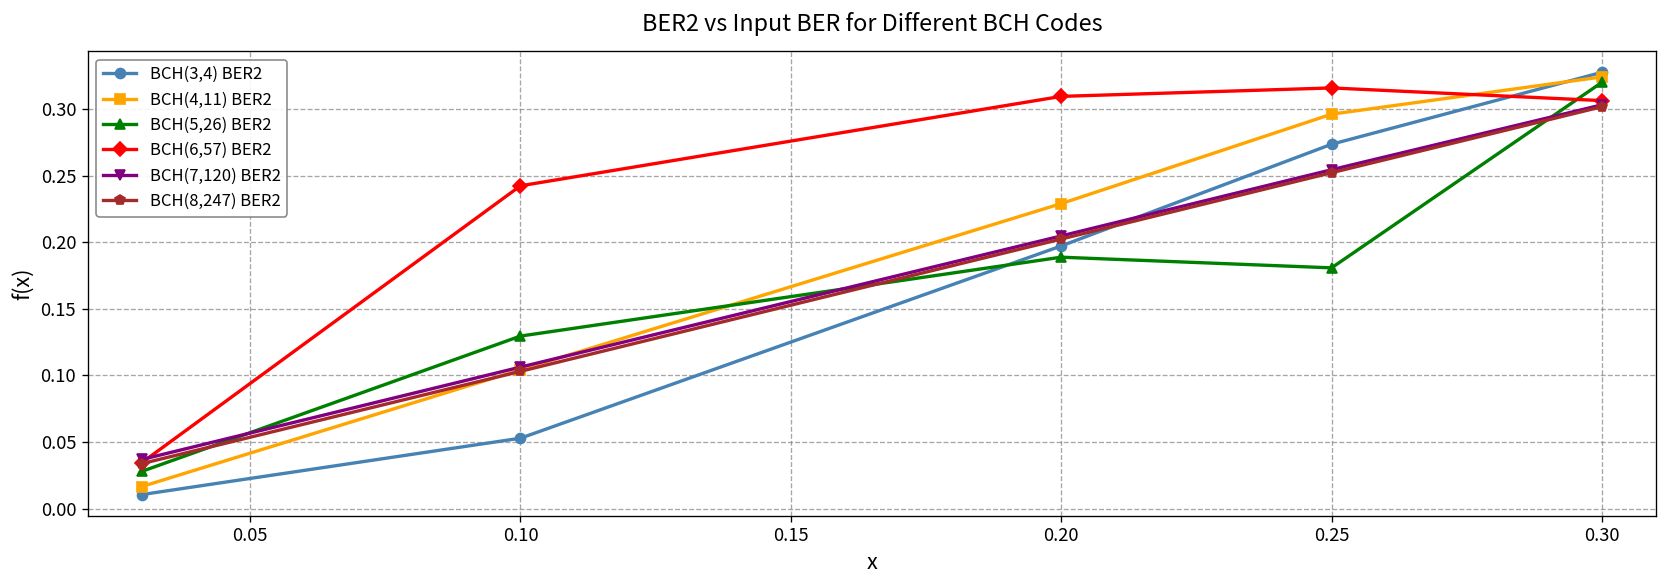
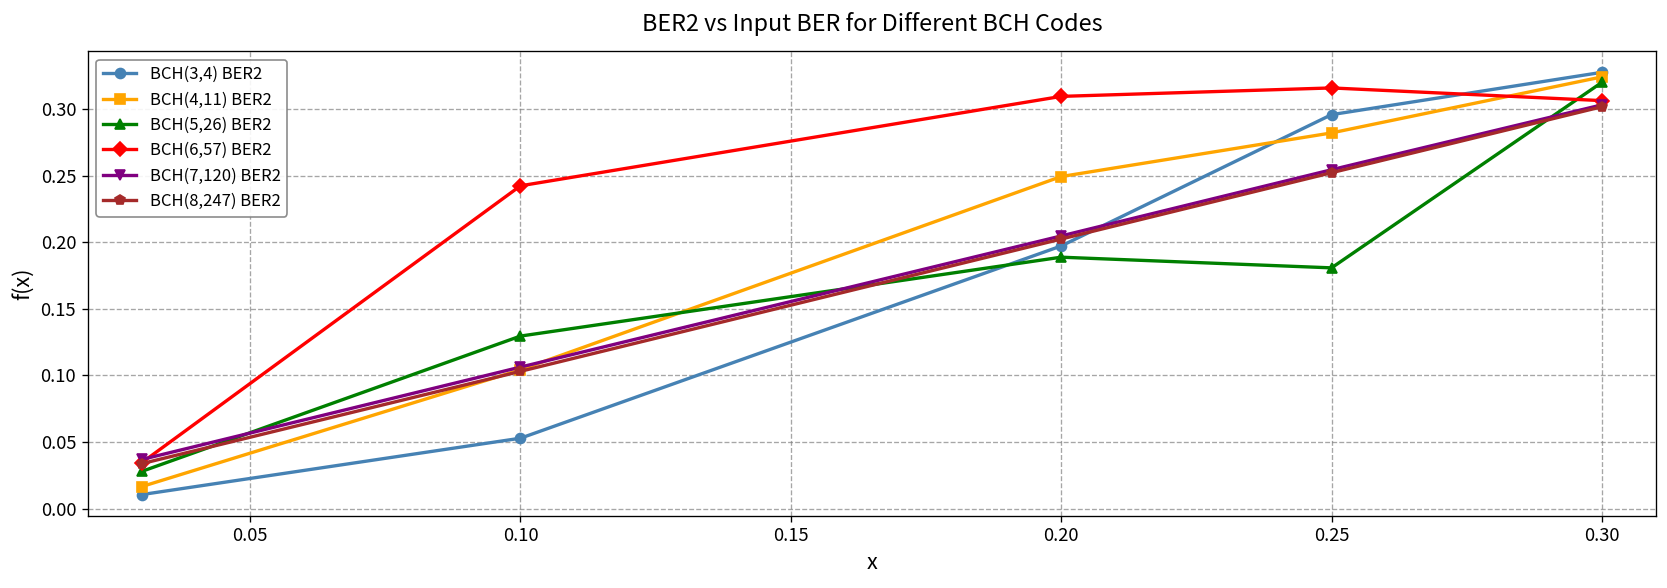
BCH(4,11) BER2, 0.20: 0.229 -> 0.249
BCH(3,4) BER2, 0.25: 0.273 -> 0.296
BCH(4,11) BER2, 0.25: 0.296 -> 0.282
